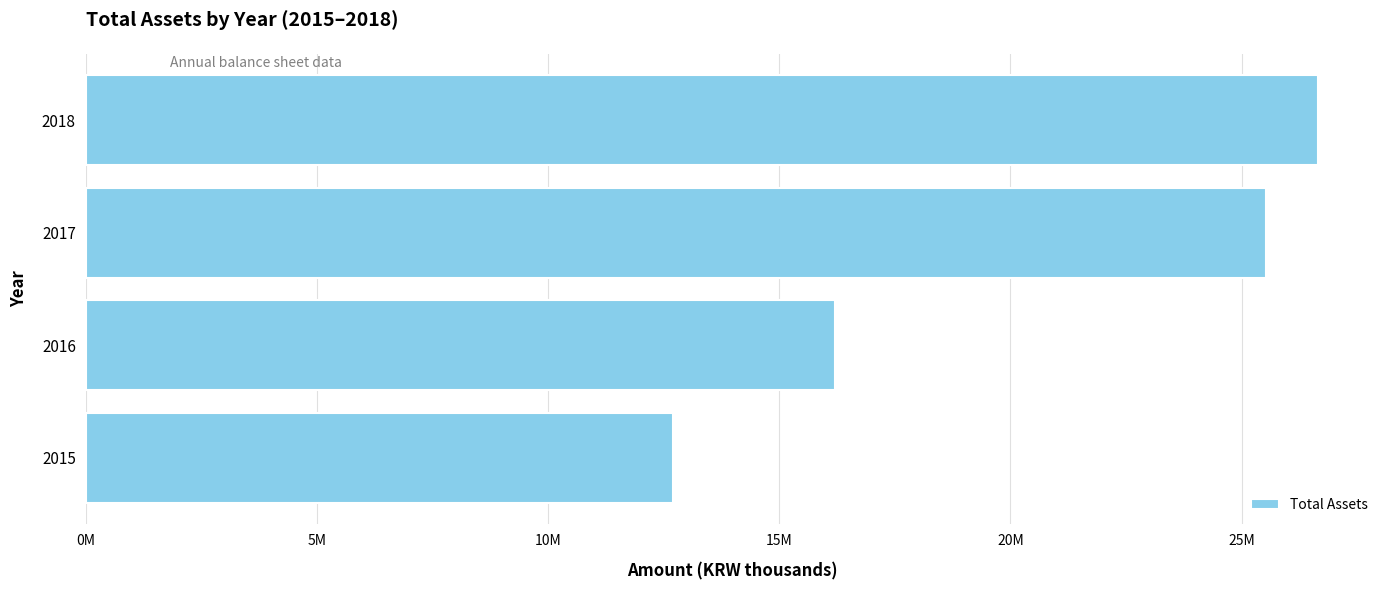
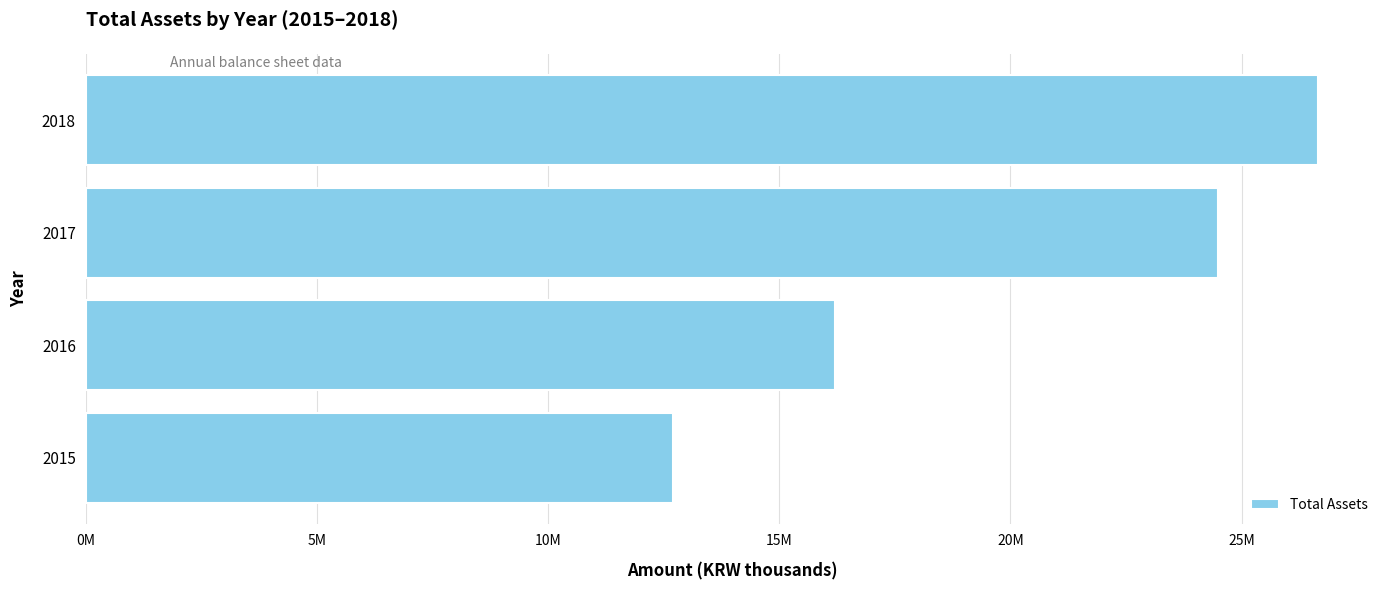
2017: 25500000 -> 24500000
